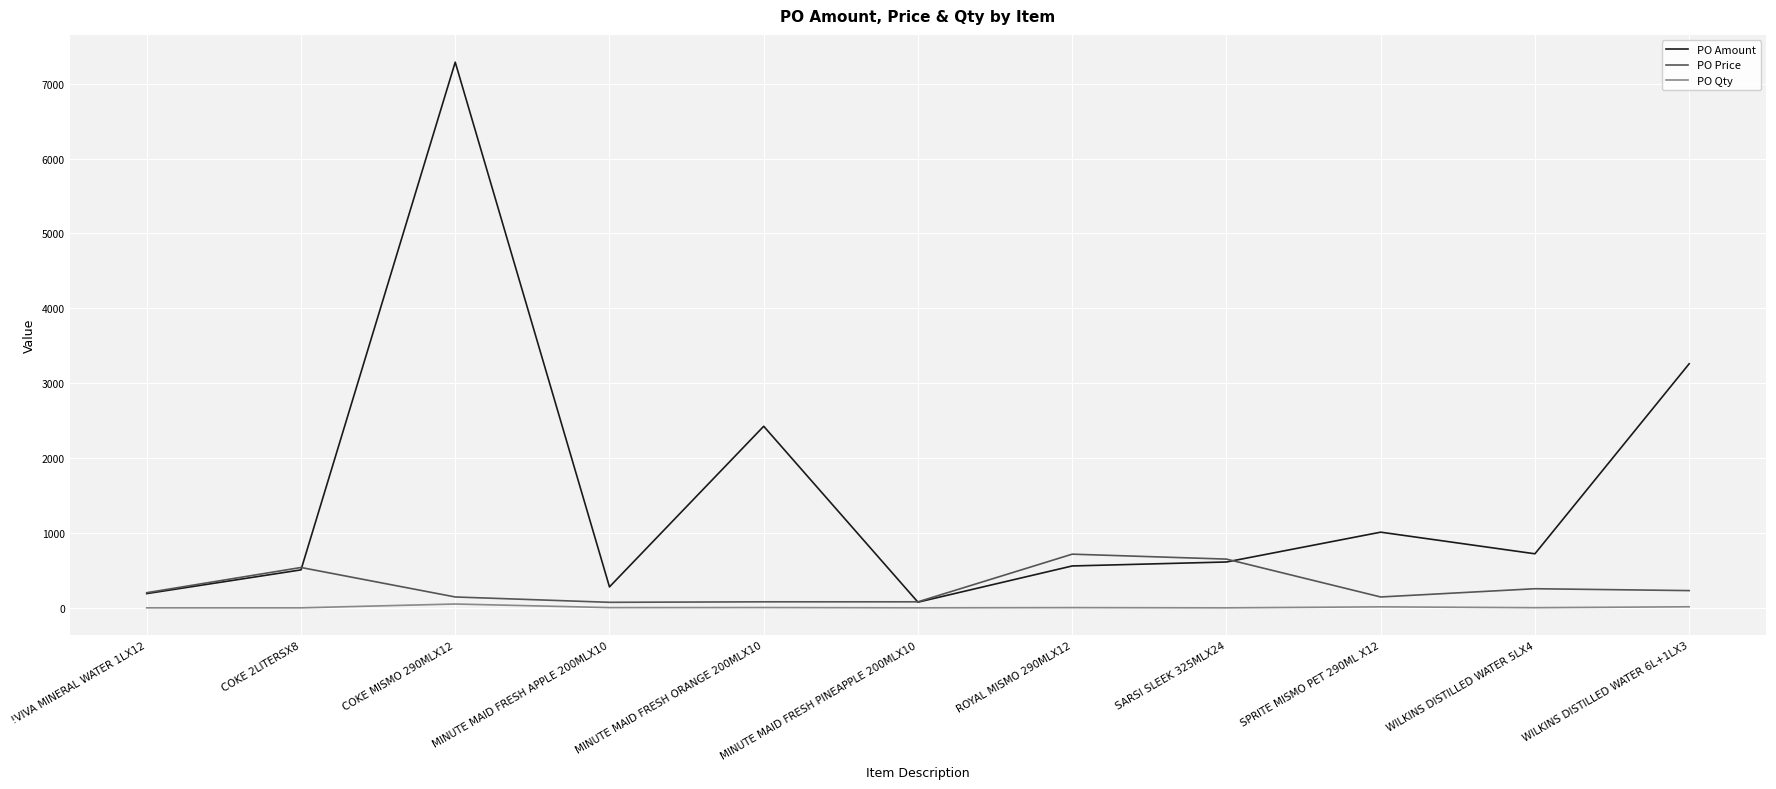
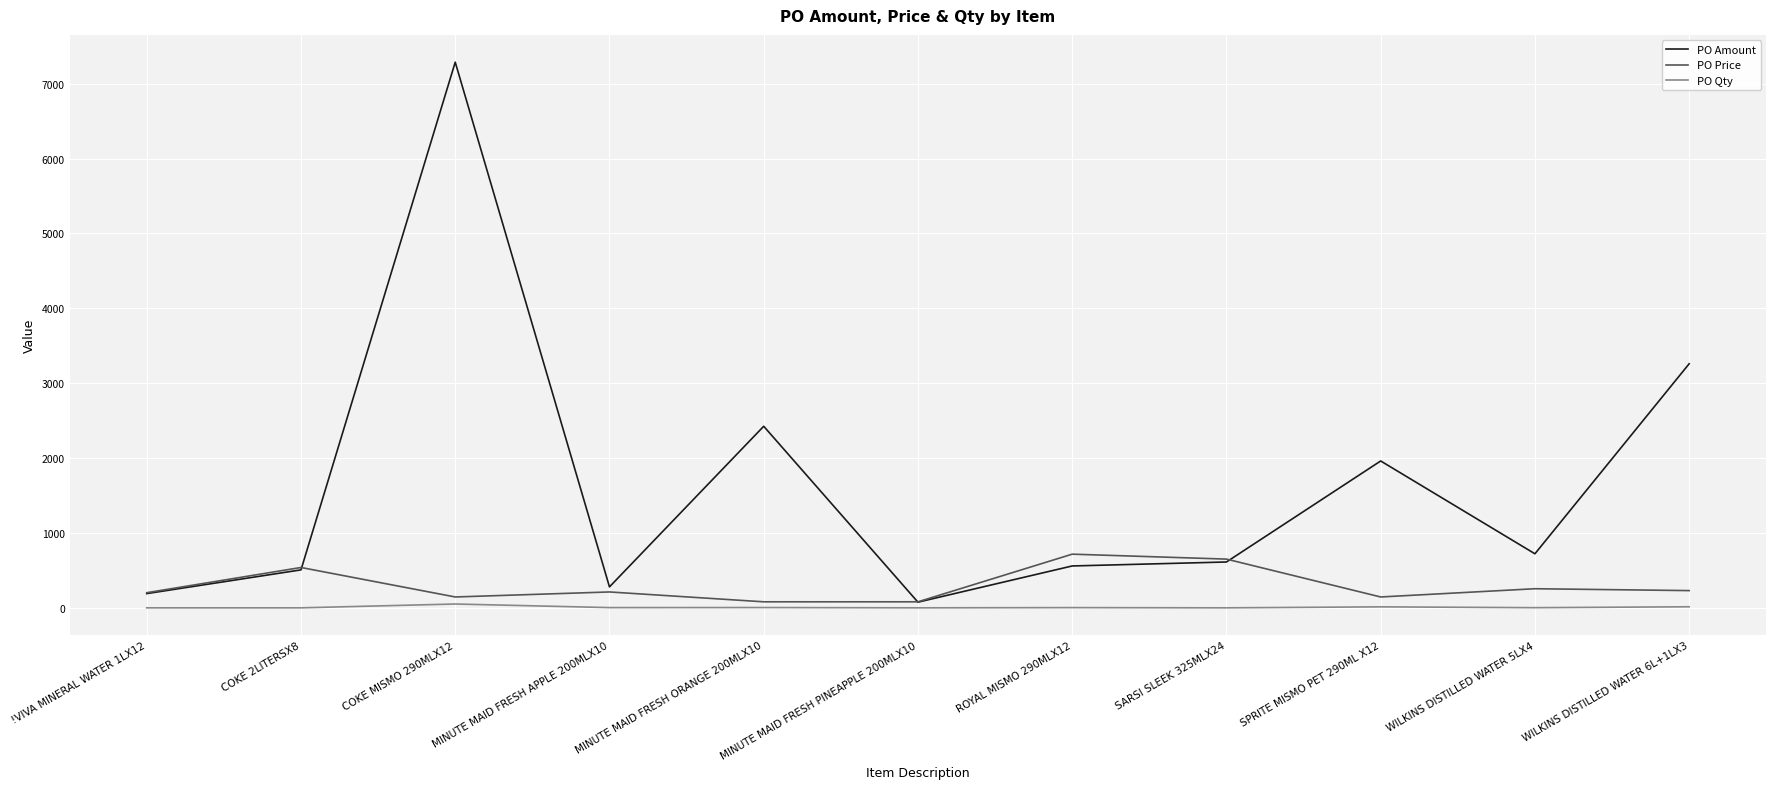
PO Price, MINUTE MAID FRESH APPLE 200MLX10: 100 -> 200
PO Amount, SPRITE MISMO PET 290ML X12: 1000 -> 2000
